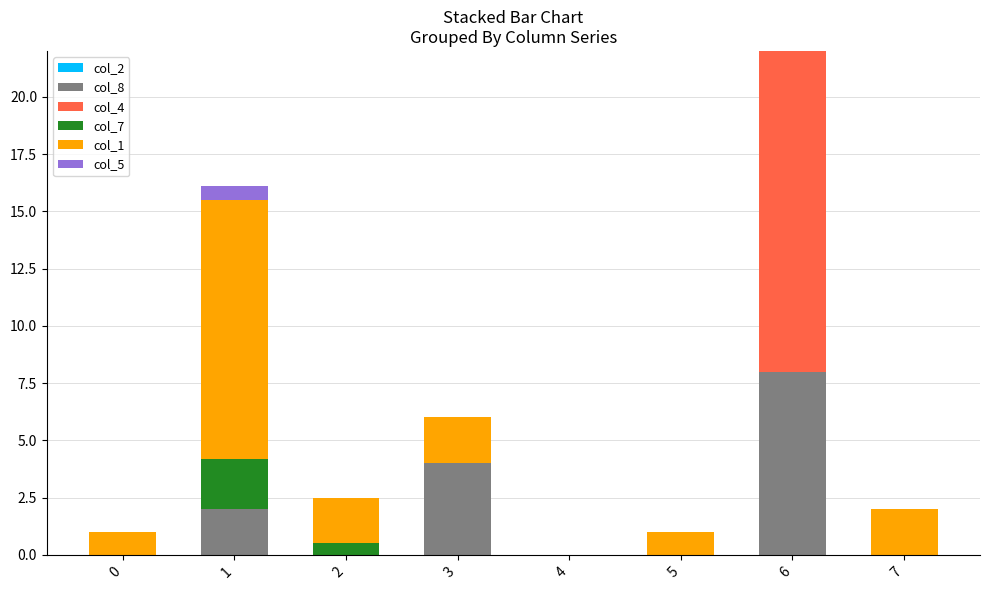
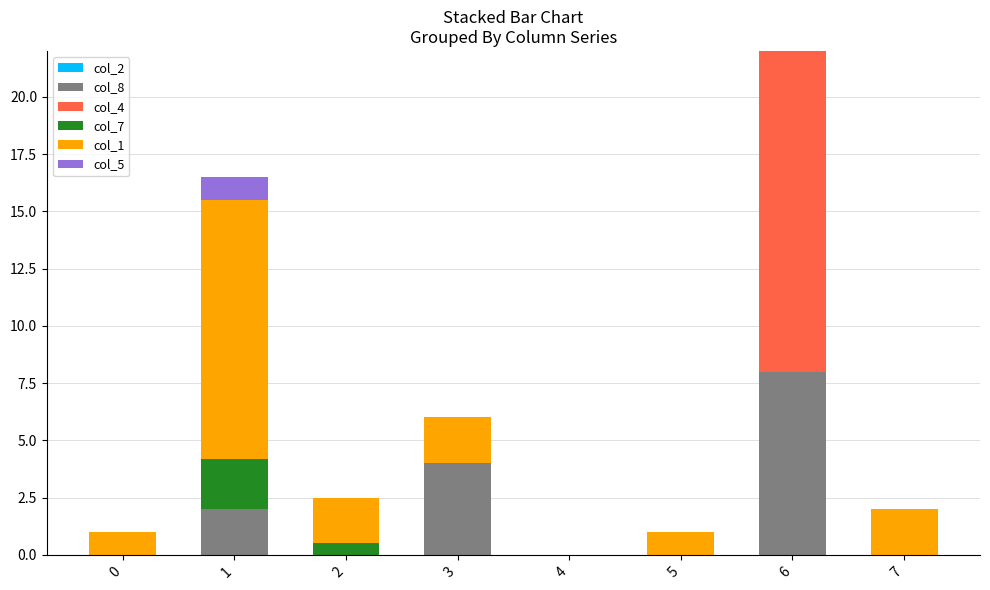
col_5, 1: 0.6 -> 1.0
